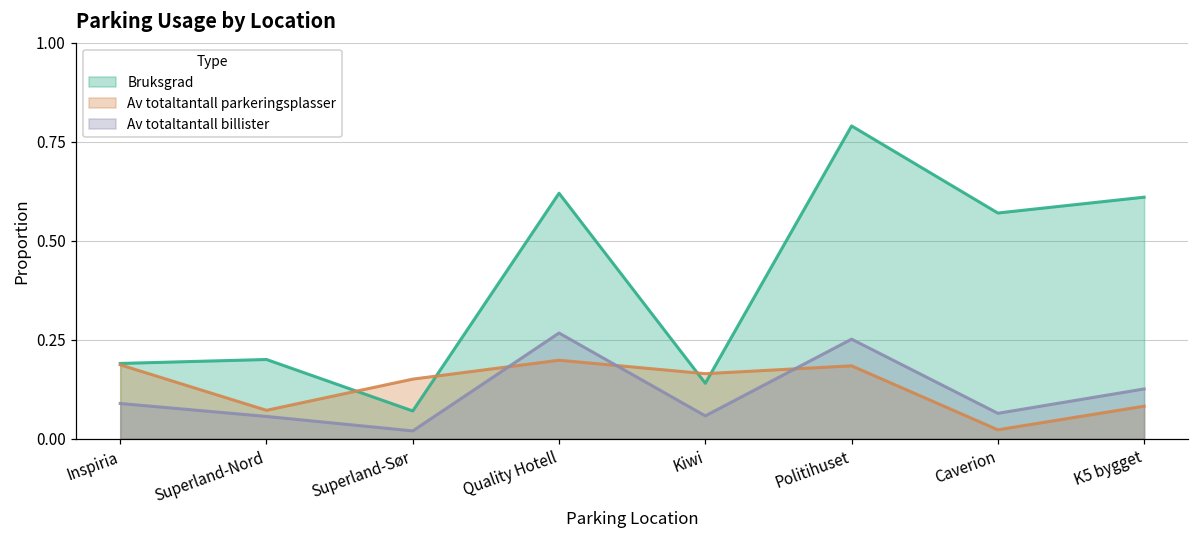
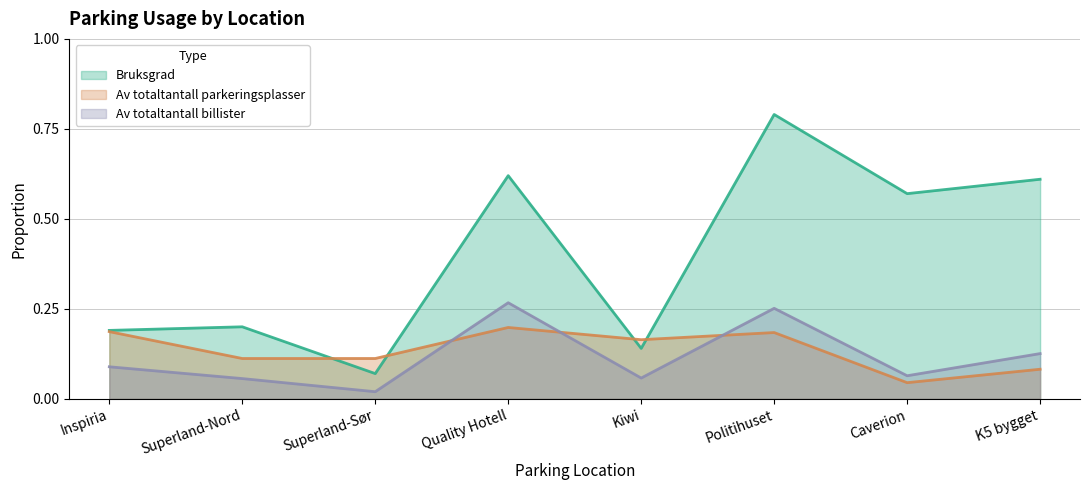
Av totaltantall parkeringsplasser, Superland-Nord: 0.07 -> 0.11
Av totaltantall parkeringsplasser, Superland-Sør: 0.15 -> 0.11
Av totaltantall parkeringsplasser, Caverion: 0.02 -> 0.04
